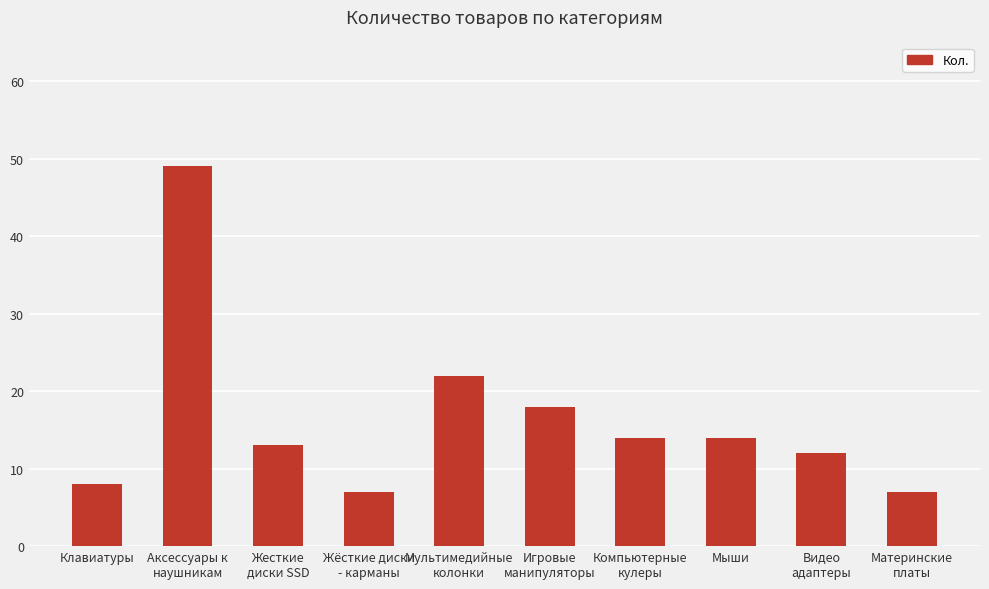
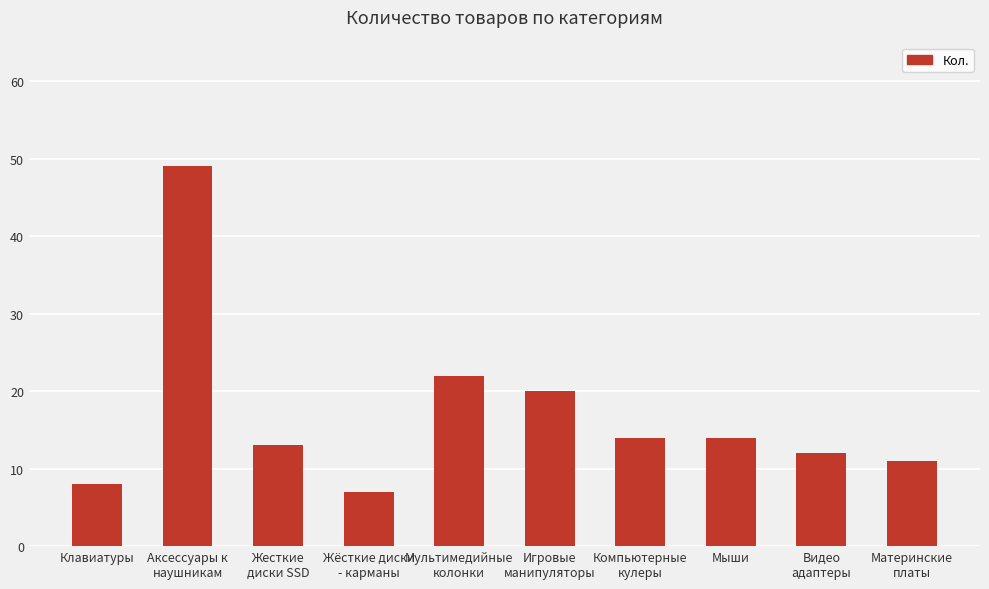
Игровые манипуляторы: 18 -> 20
Материнские платы: 7 -> 11
